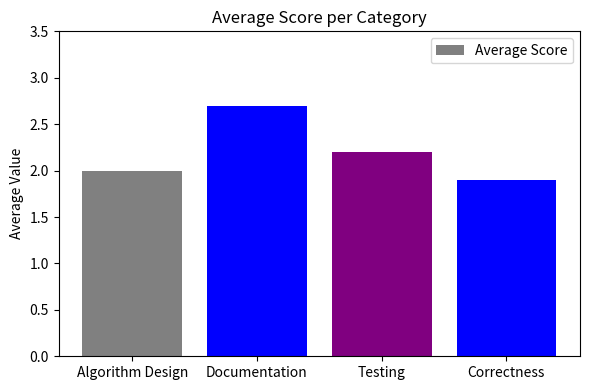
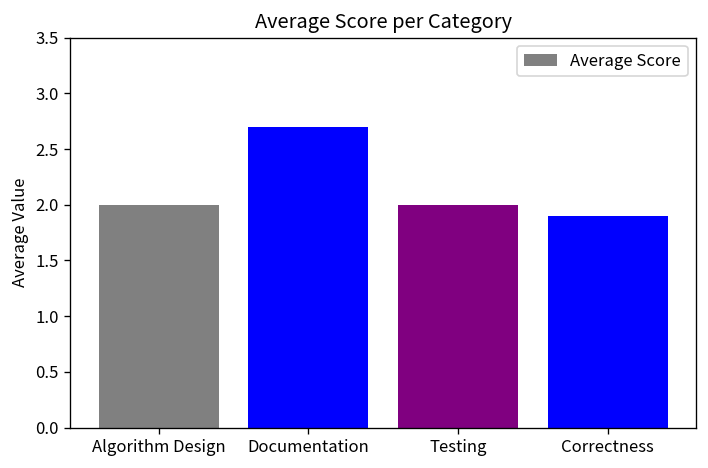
Testing: 2.2 -> 2.0
